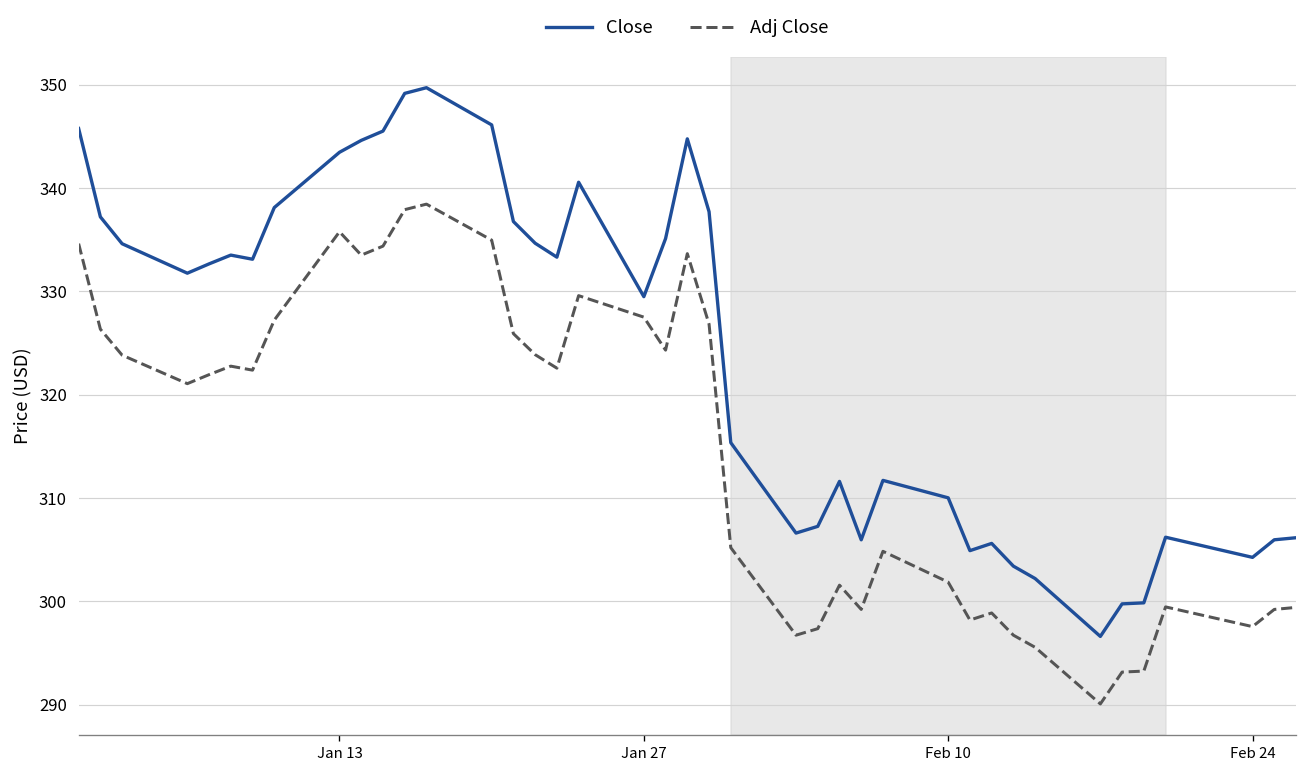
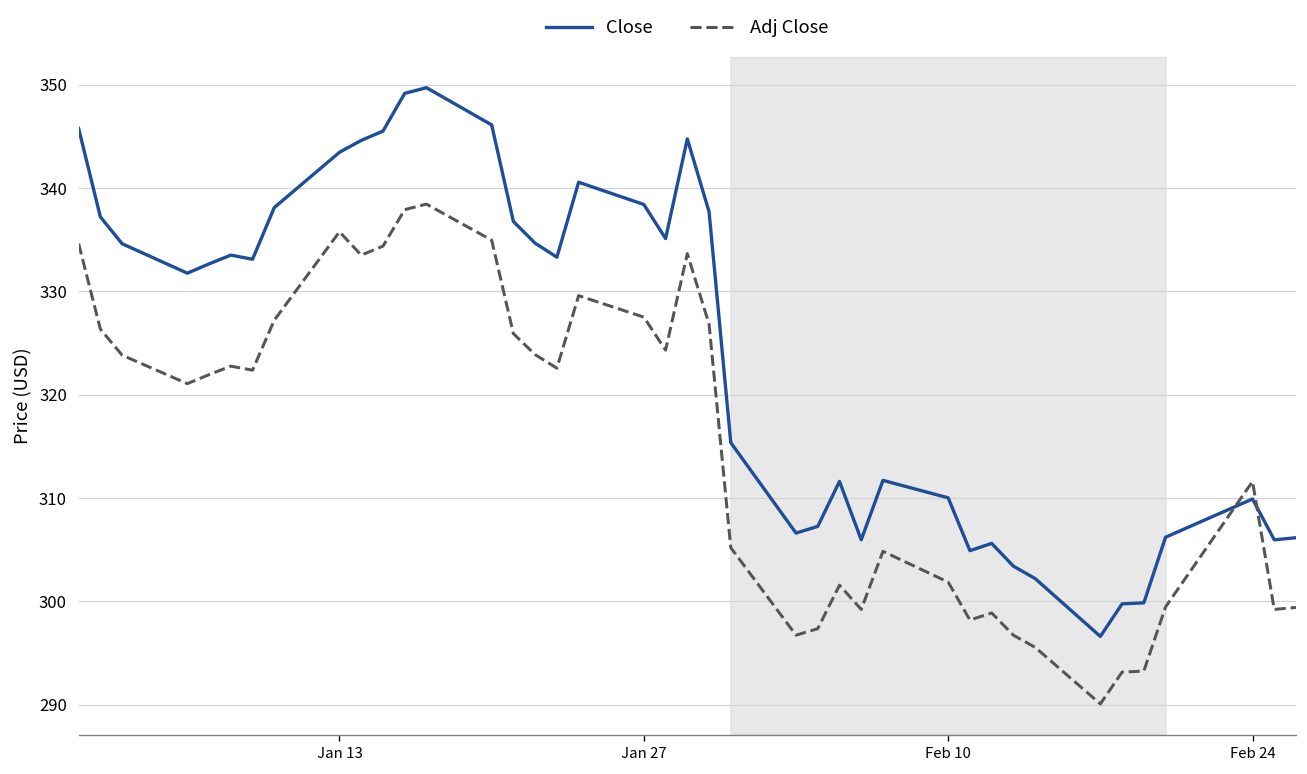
Close, Jan 27: 329 -> 338
Close, Feb 24: 304 -> 310
Adj Close, Feb 24: 298 -> 312
